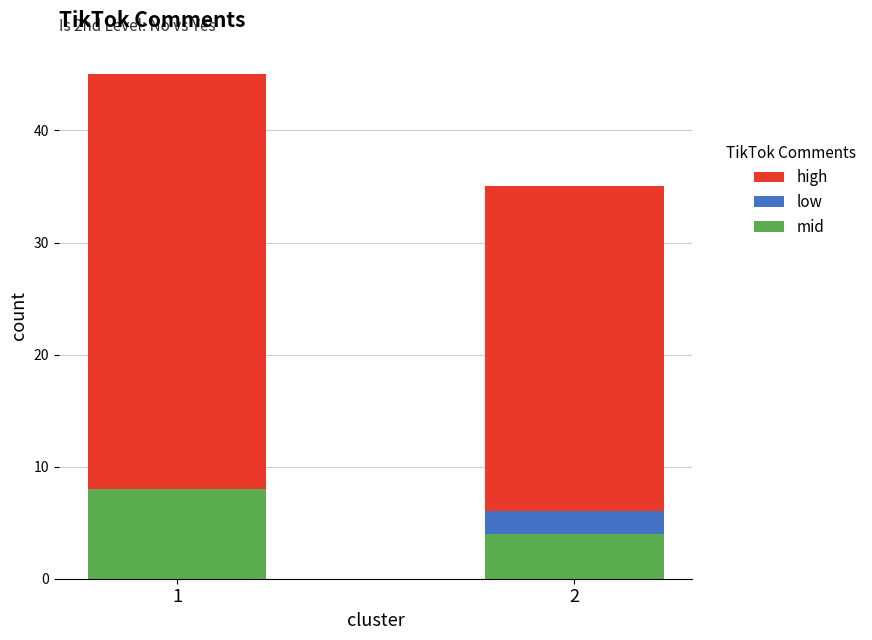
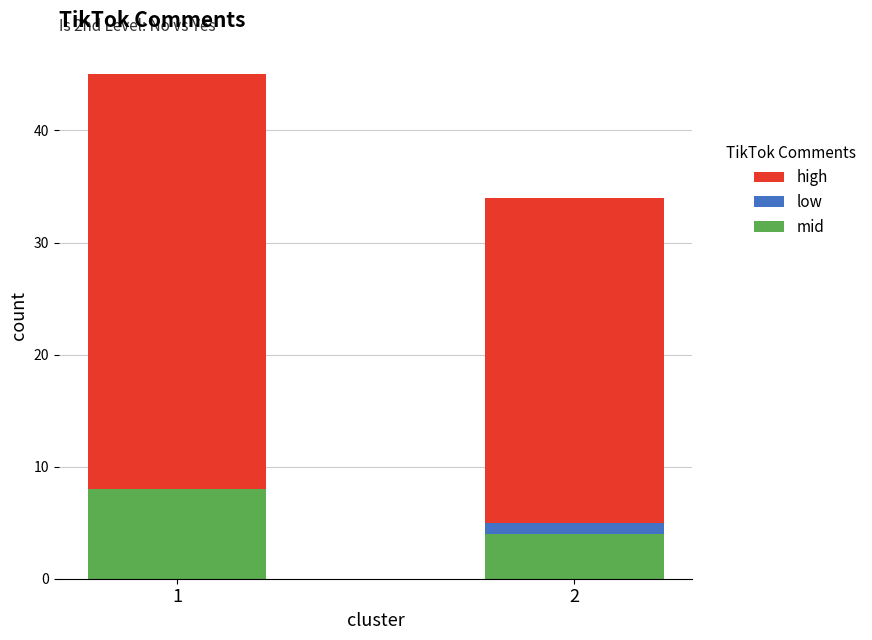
low, 2: 2 -> 1
